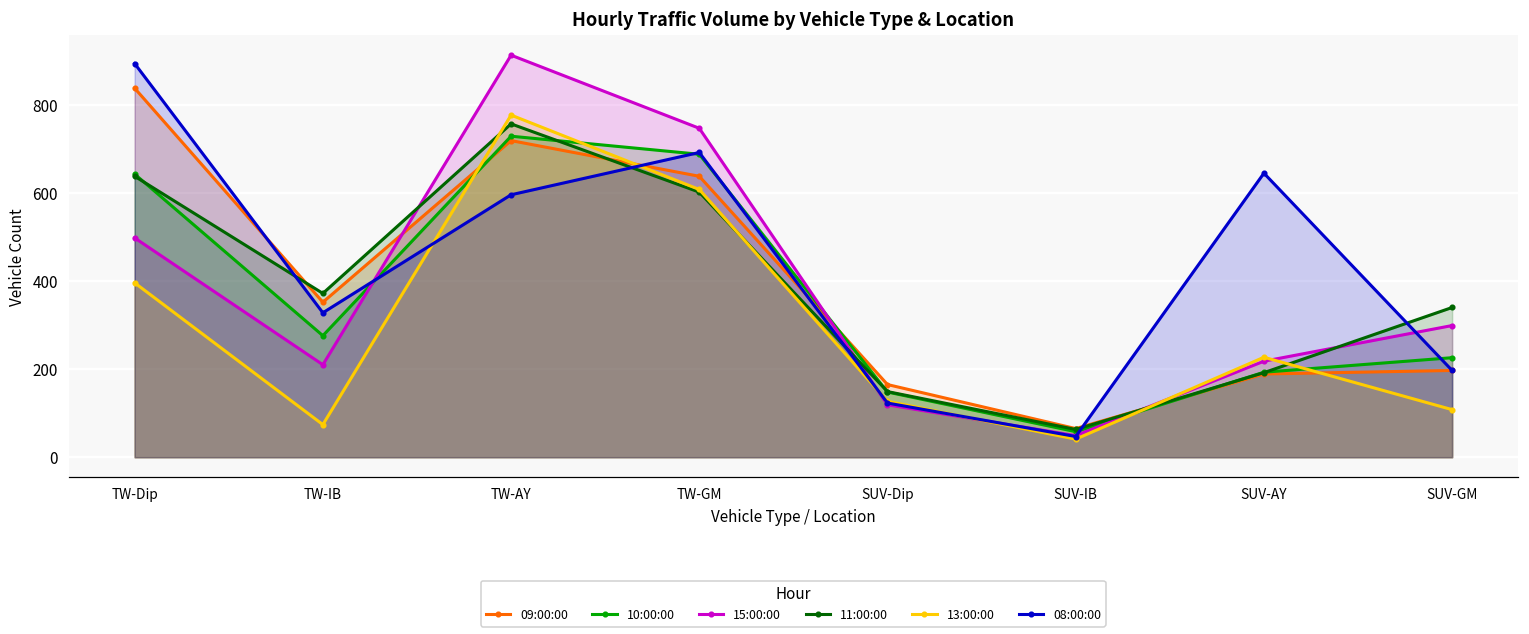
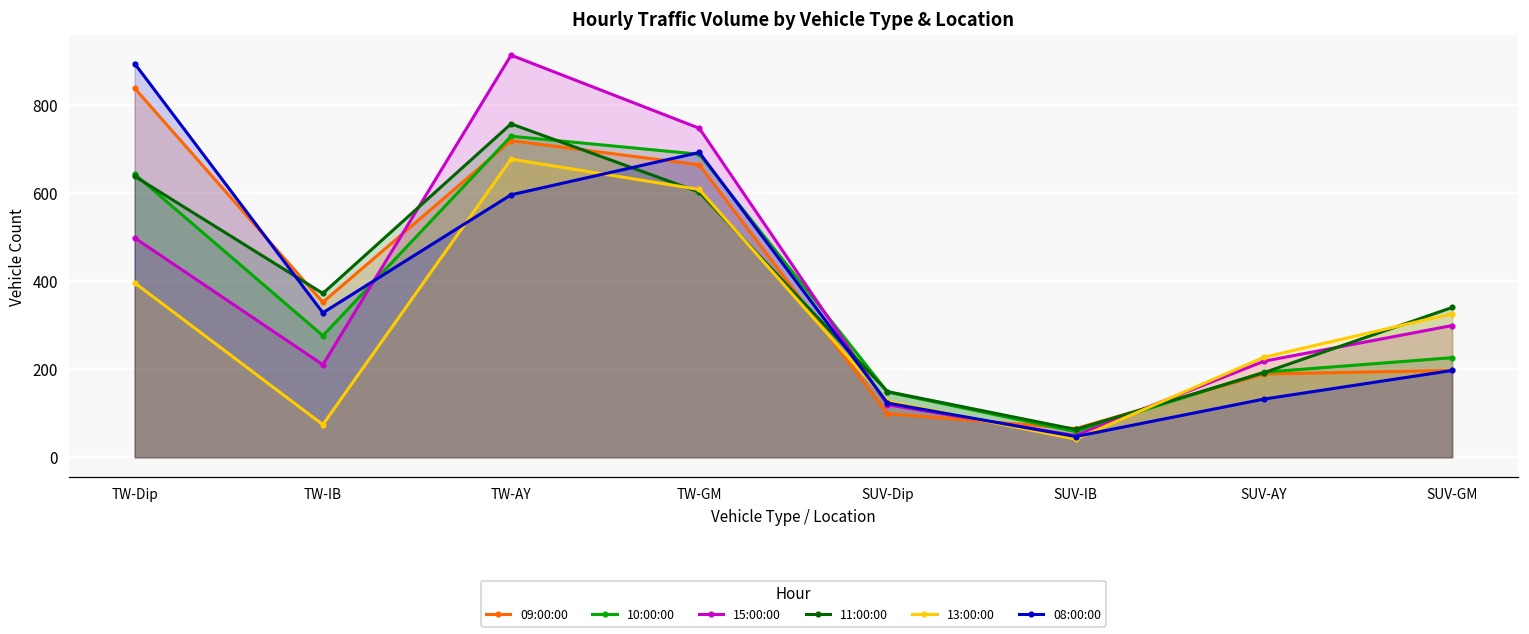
13:00:00, TW-AY: 780 -> 680
09:00:00, TW-GM: 640 -> 660
09:00:00, SUV-Dip: 170 -> 100
08:00:00, SUV-AY: 650 -> 130
13:00:00, SUV-GM: 110 -> 330
